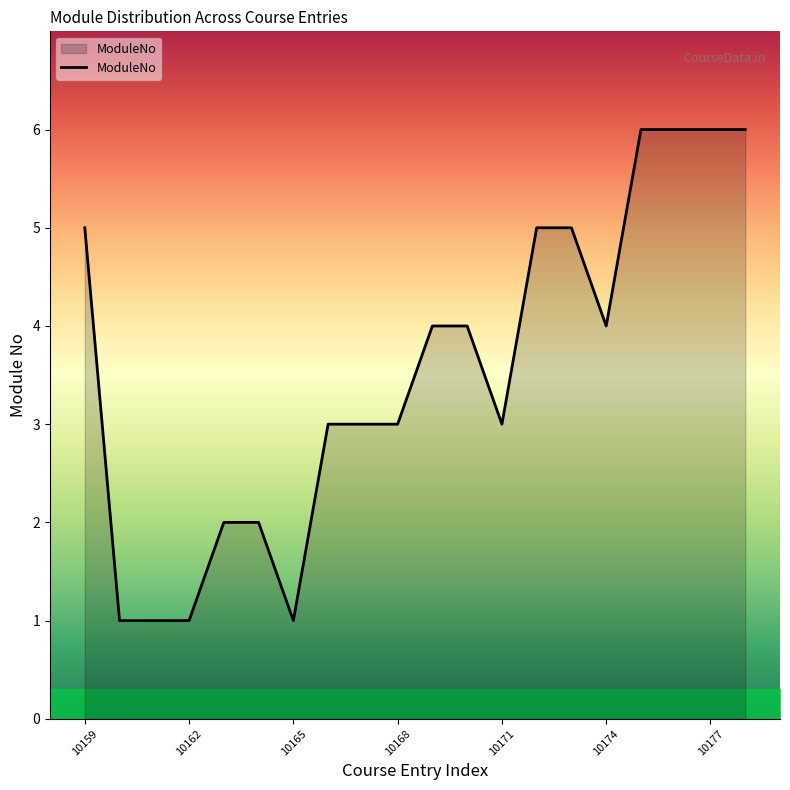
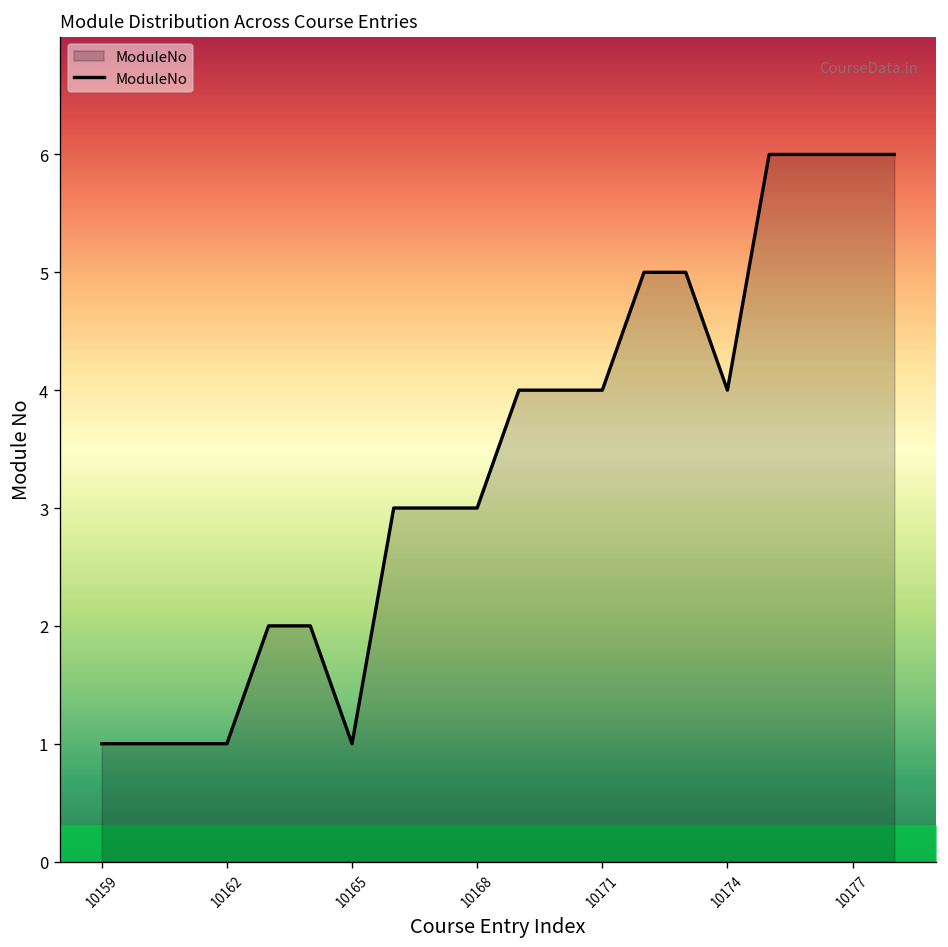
ModuleNo, 10159: 5 -> 1
ModuleNo, 10171: 3 -> 4
